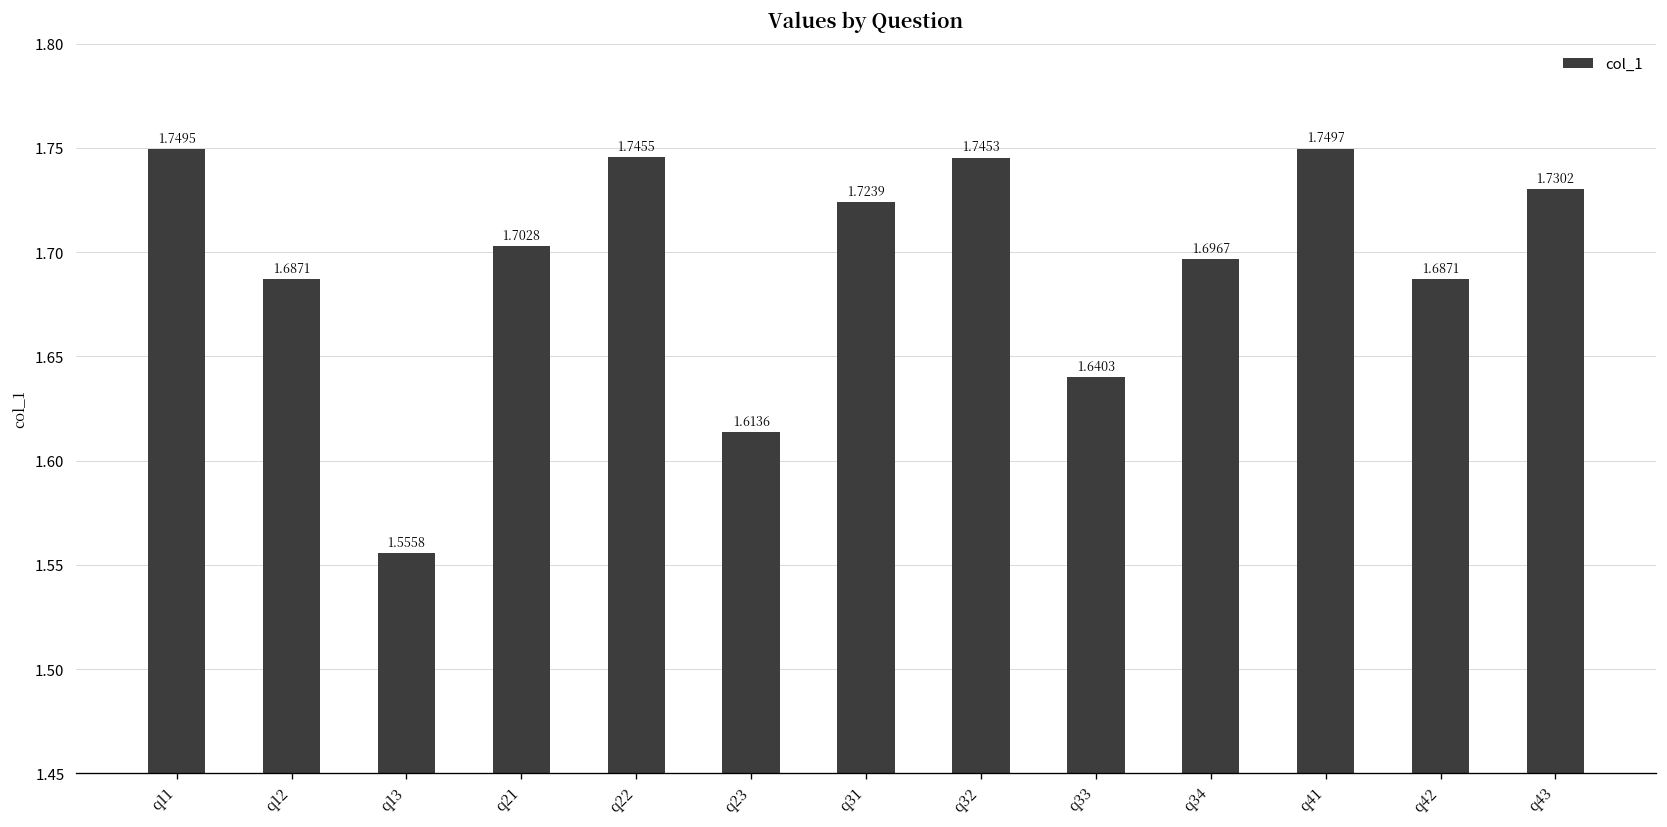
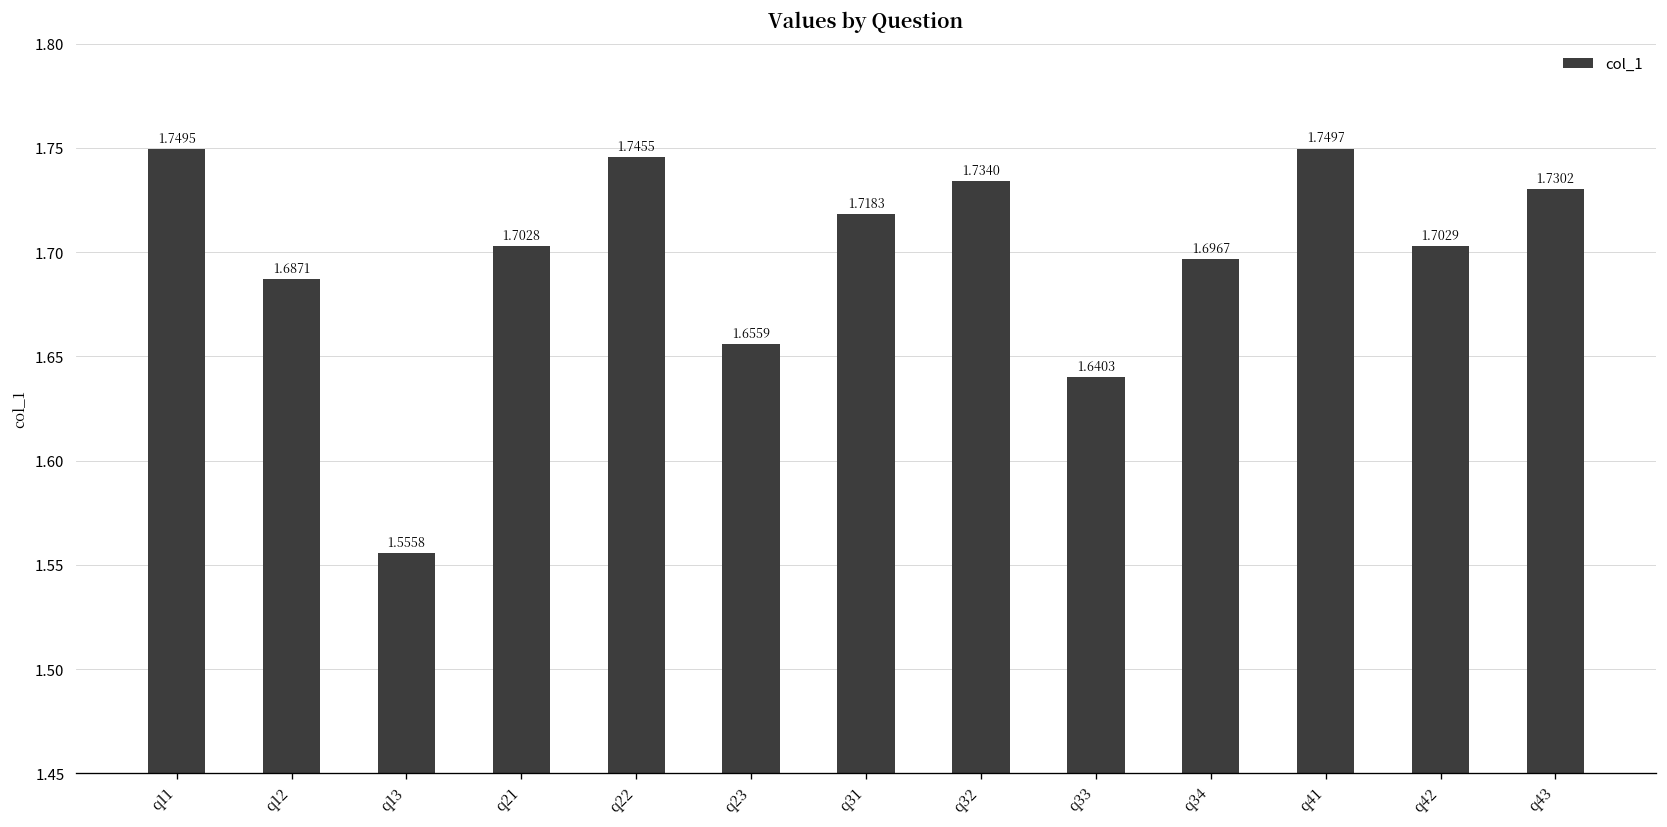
q23: 1.6136 -> 1.6559
q31: 1.7239 -> 1.7183
q32: 1.7453 -> 1.7340
q42: 1.6871 -> 1.7029
